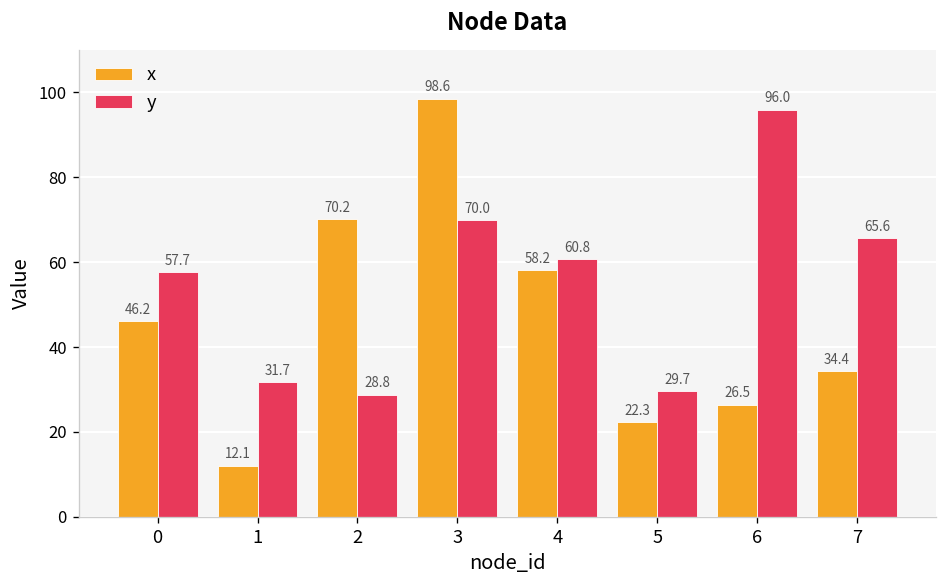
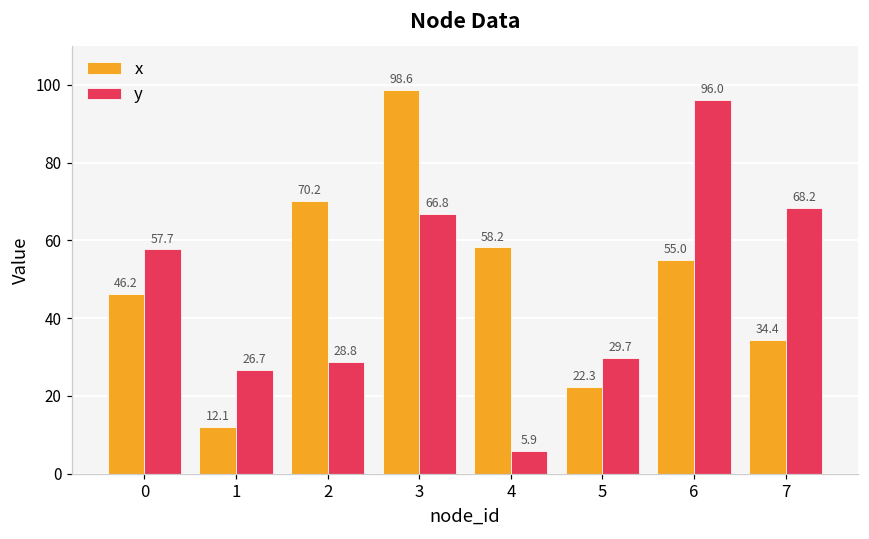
y, 1: 31.7 -> 26.7
y, 3: 70.0 -> 66.8
y, 4: 60.8 -> 5.9
x, 6: 26.5 -> 55.0
y, 7: 65.6 -> 68.2
